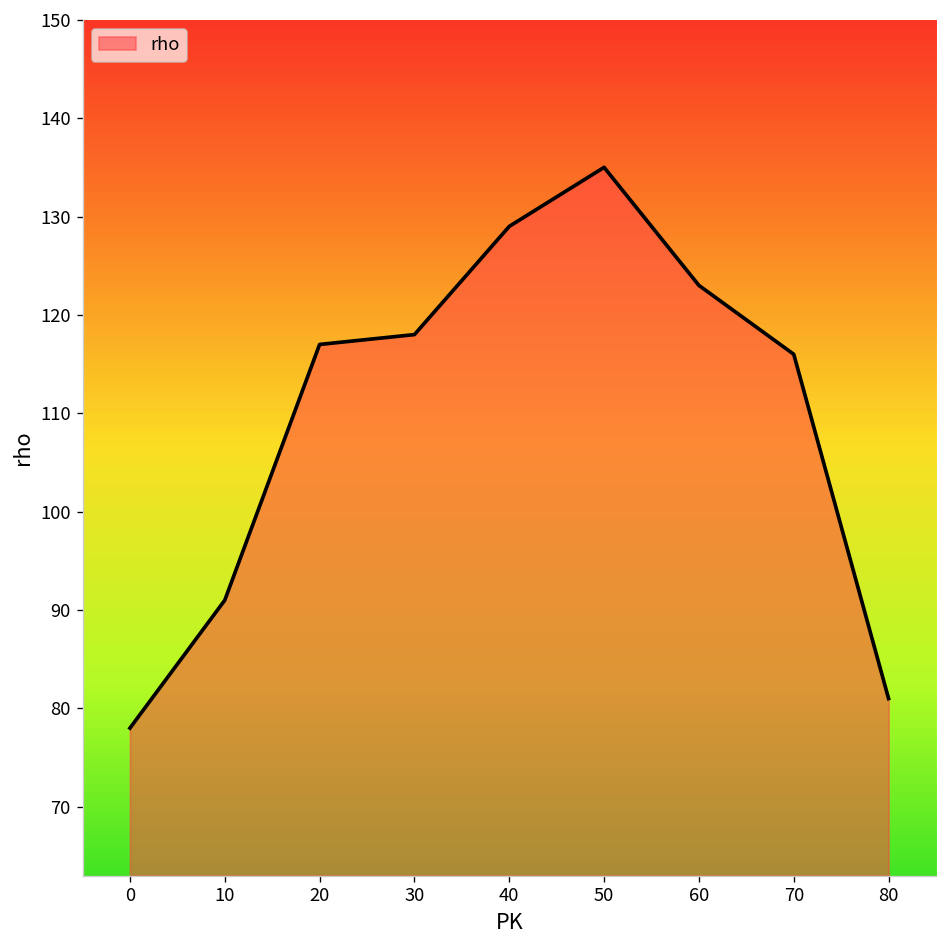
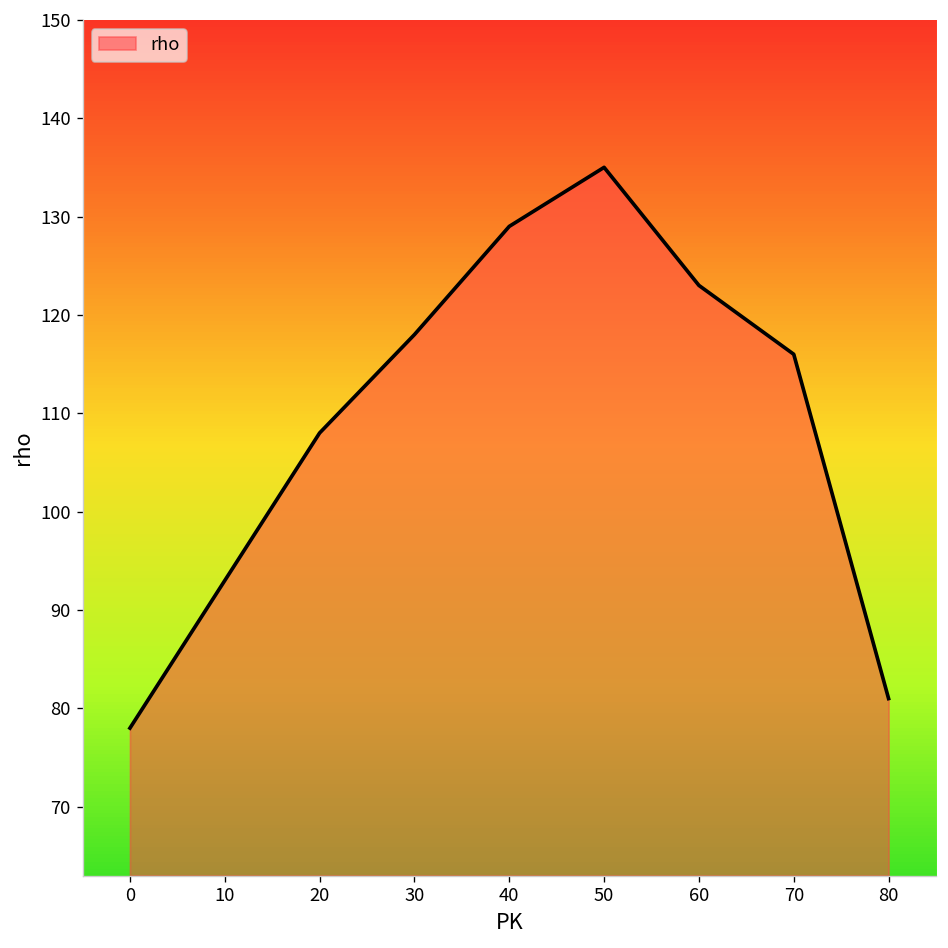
10: 91 -> 93
20: 117 -> 108
